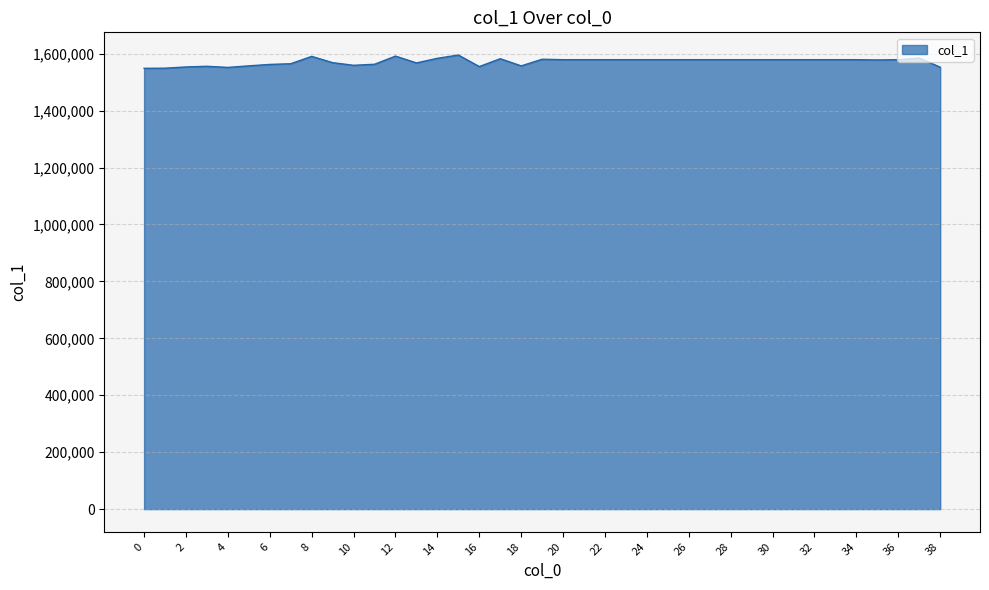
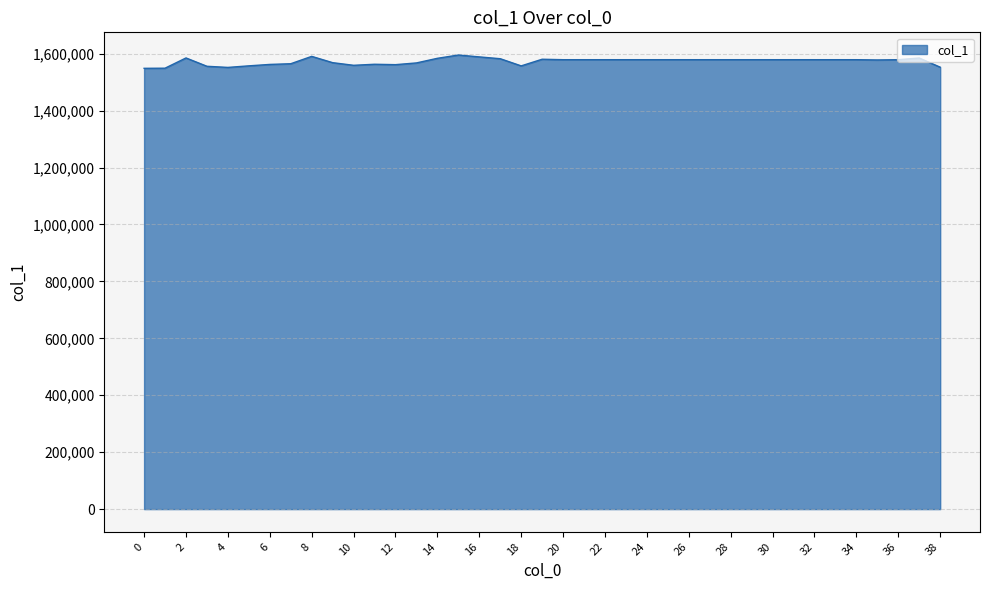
2: 1,550,000 -> 1,590,000
12: 1,590,000 -> 1,560,000
16: 1,550,000 -> 1,590,000
